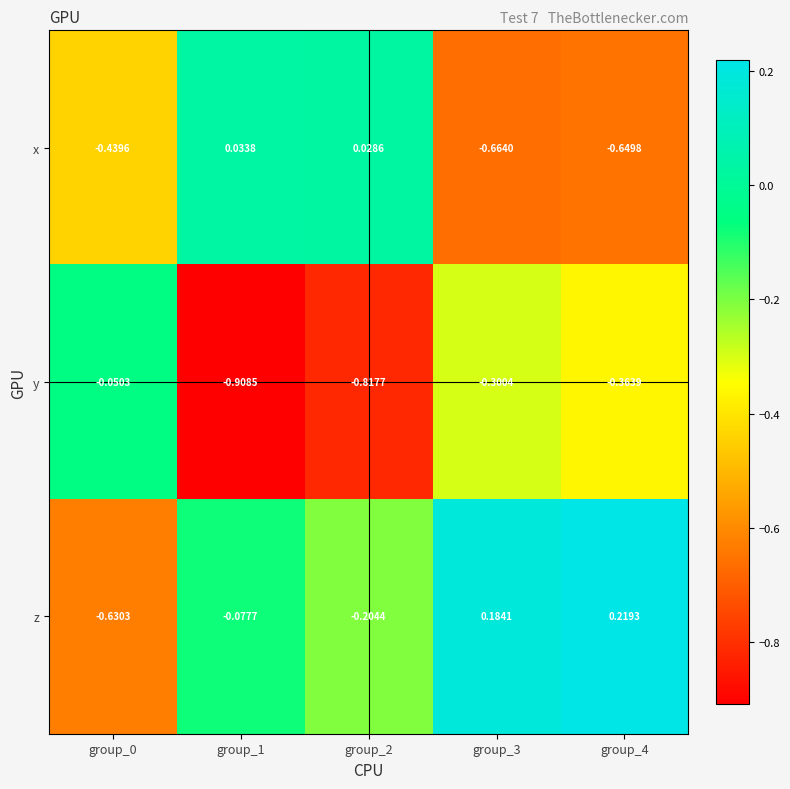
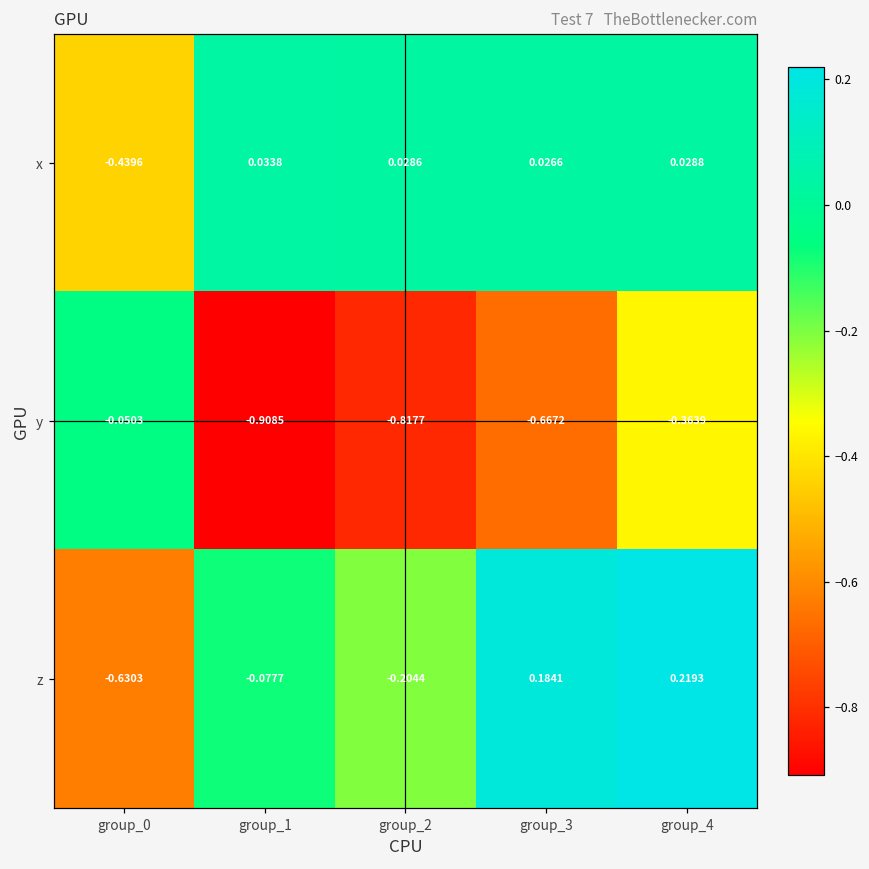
x, group_3: -0.6640 -> 0.0266
x, group_4: -0.6498 -> 0.0288
y, group_3: -0.3004 -> -0.6672
